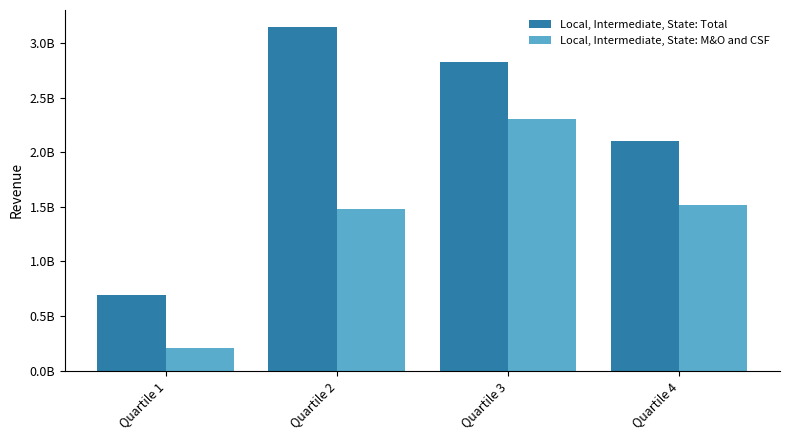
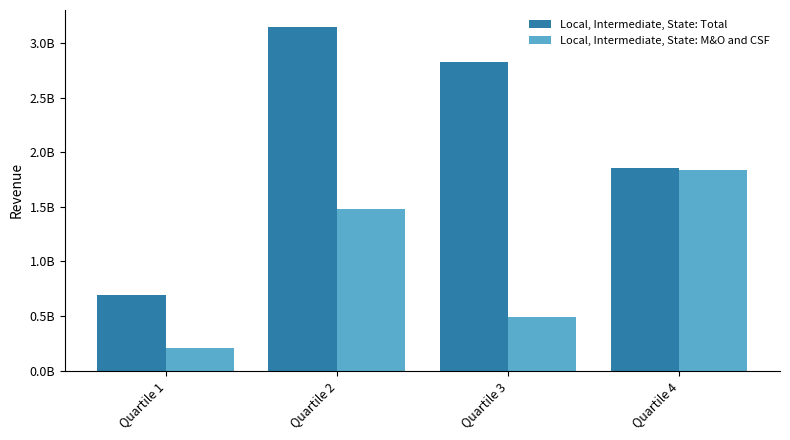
Local, Intermediate, State: M&O and CSF, Quartile 3: 2300000000 -> 490000000
Local, Intermediate, State: Total, Quartile 4: 2100000000 -> 1860000000
Local, Intermediate, State: M&O and CSF, Quartile 4: 1520000000 -> 1840000000
